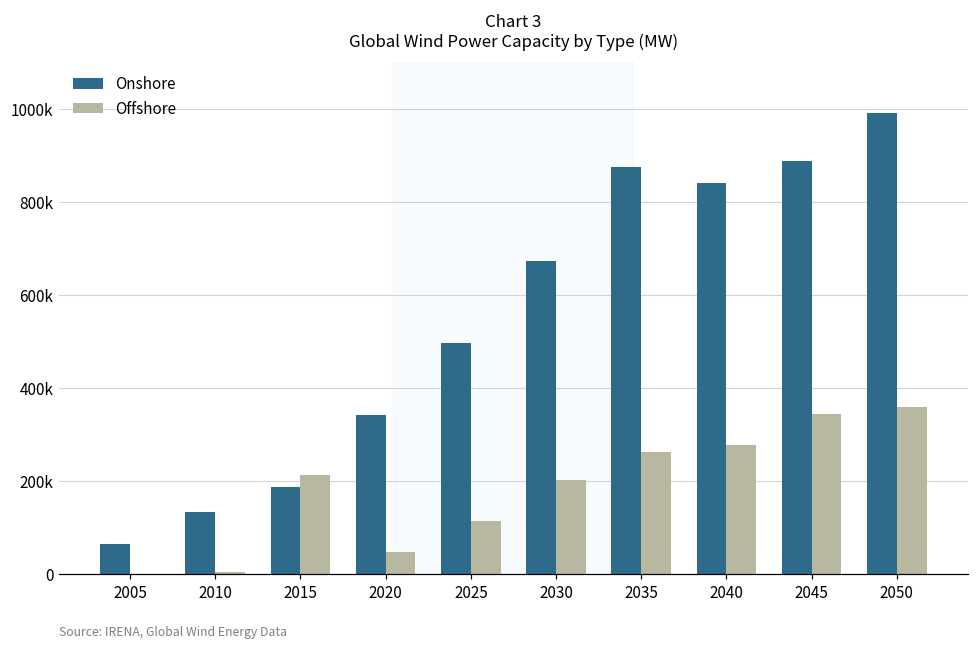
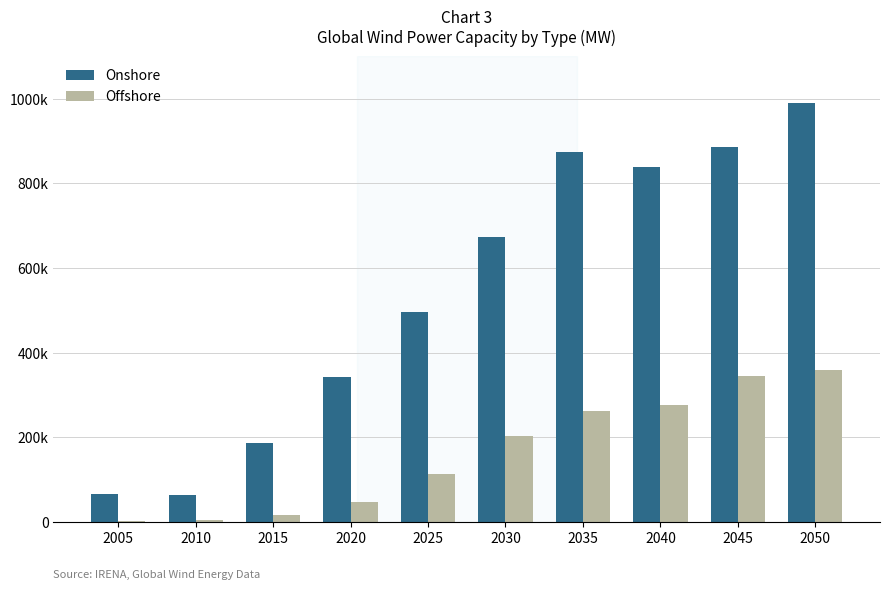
Onshore, 2010: 130000 -> 60000
Offshore, 2015: 210000 -> 20000
